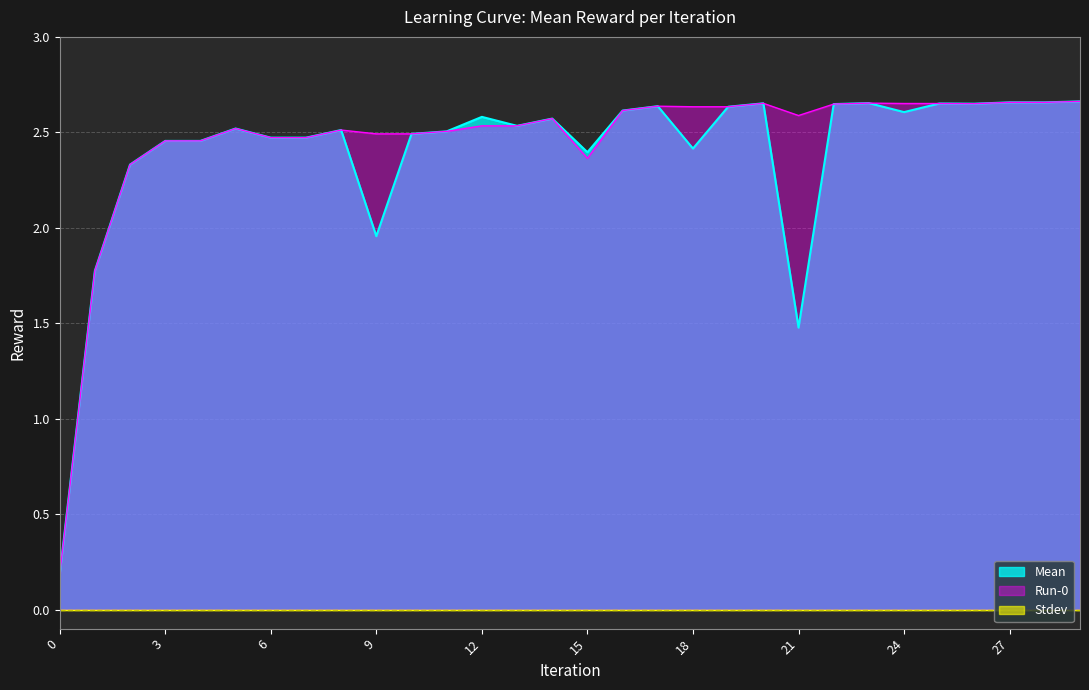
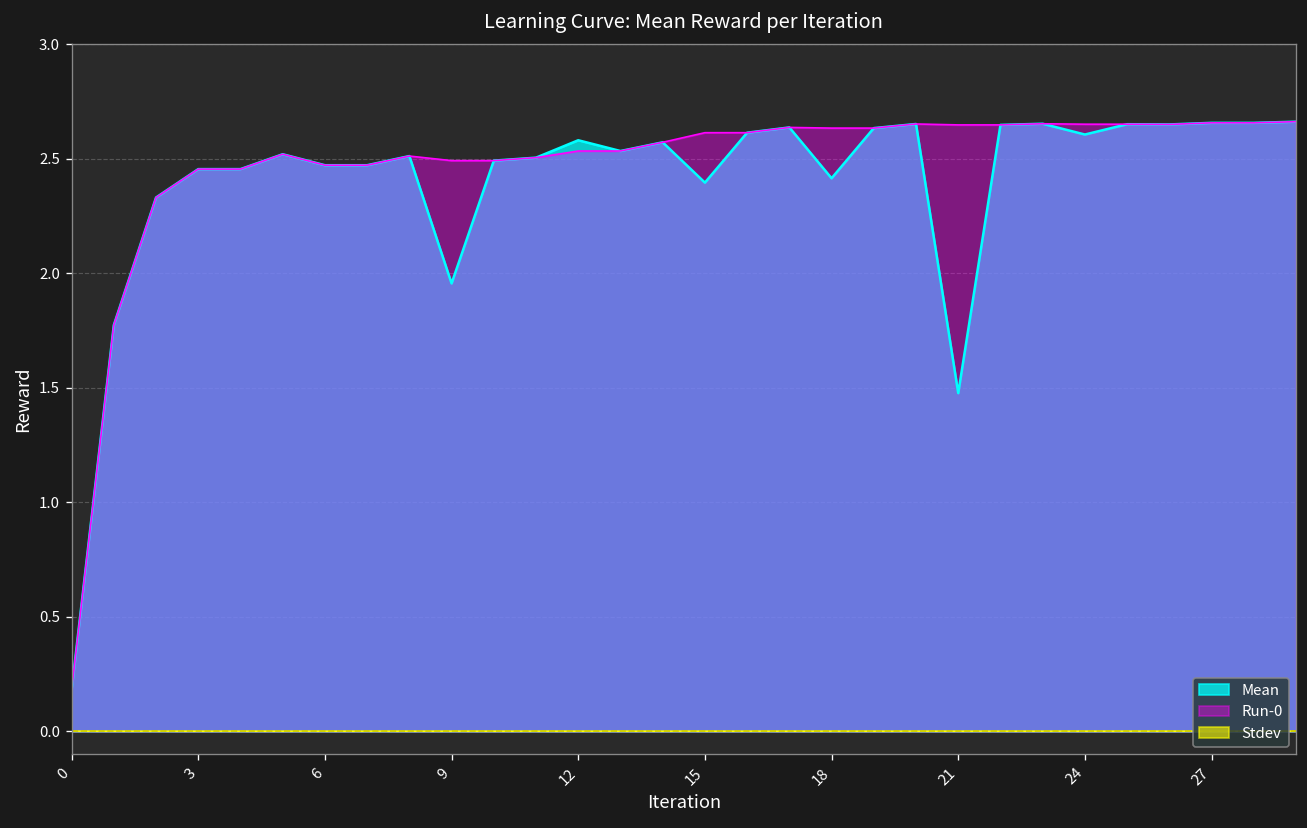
Run-0, 15: 2.36 -> 2.61
Run-0, 21: 2.59 -> 2.65
